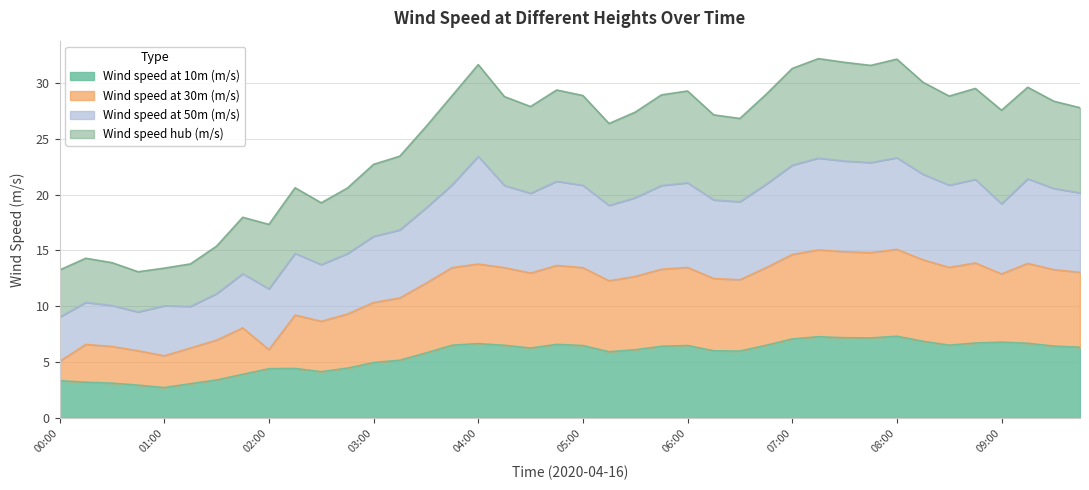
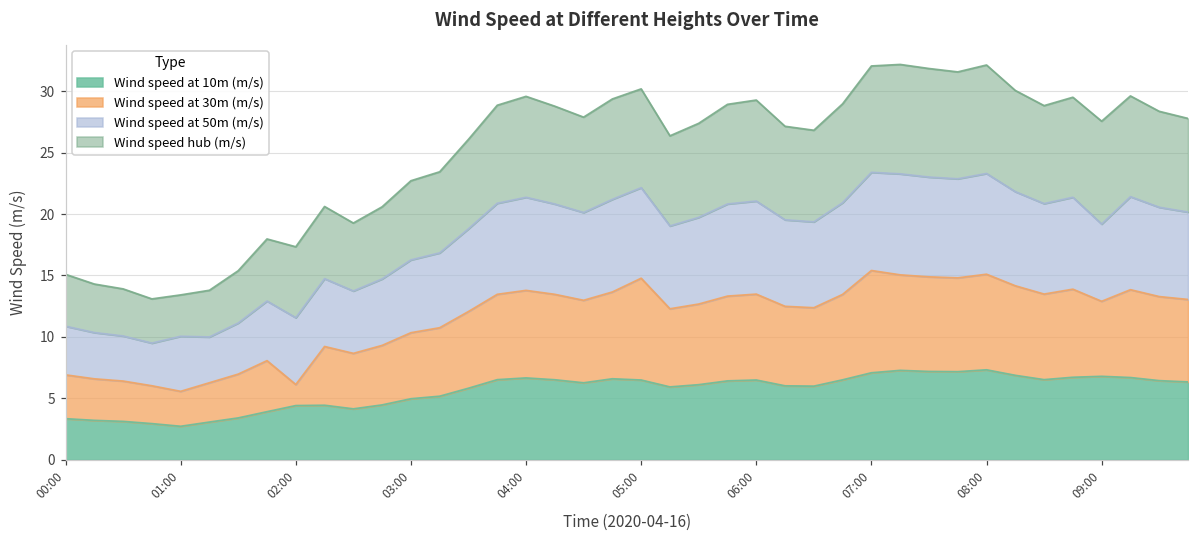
Wind speed at 30m (m/s), 00:00: 1.7 -> 3.6
Wind speed at 50m (m/s), 04:00: 9.6 -> 7.6
Wind speed at 30m (m/s), 05:00: 7.0 -> 8.3
Wind speed at 30m (m/s), 07:00: 7.6 -> 8.3
